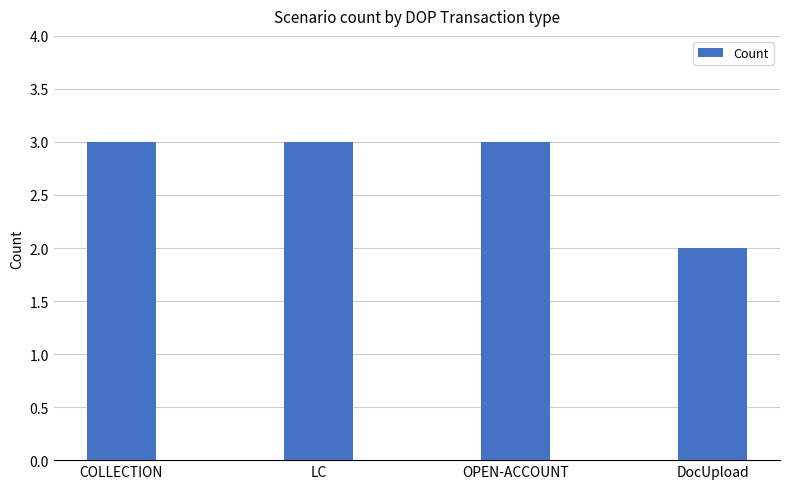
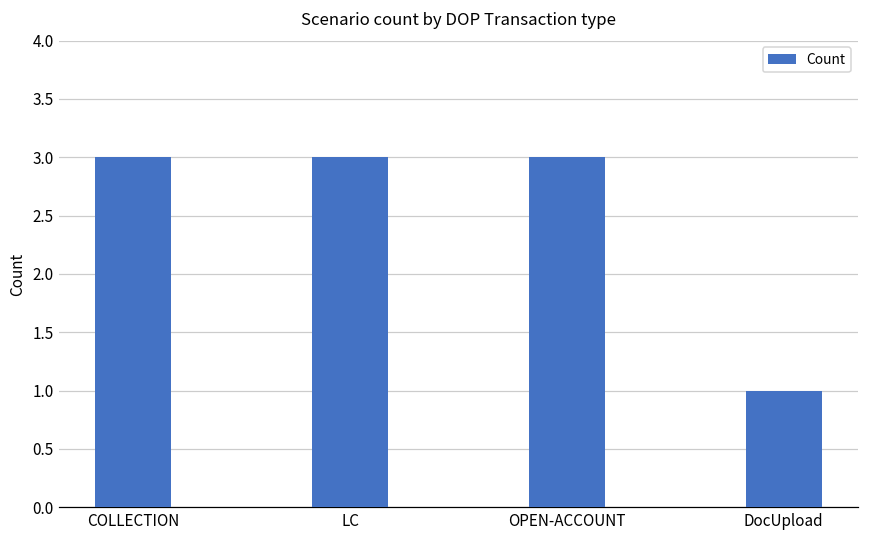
DocUpload: 2 -> 1
